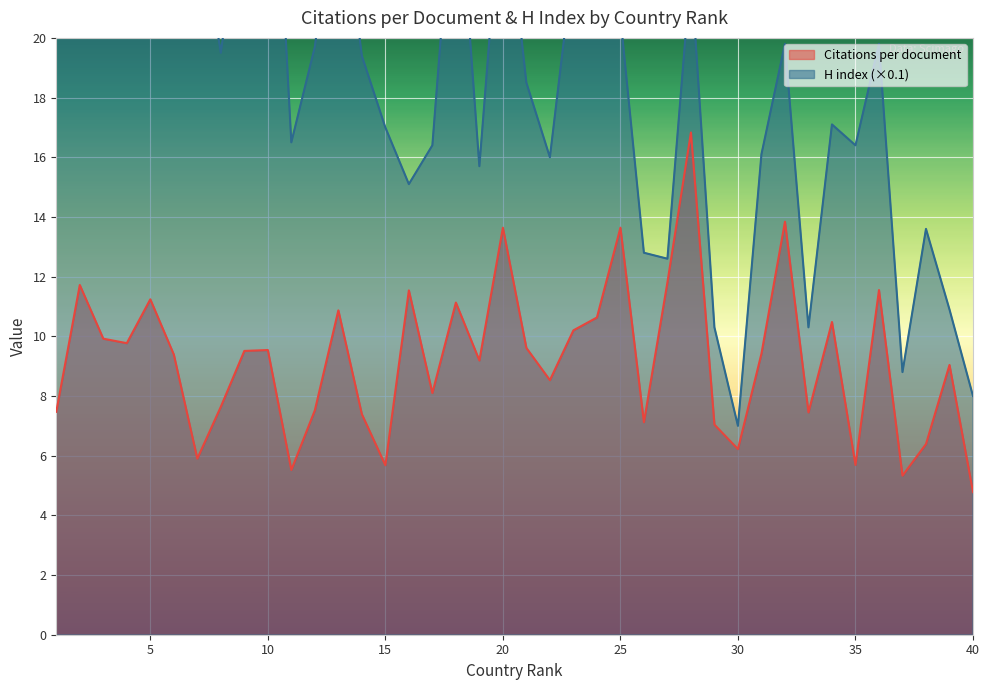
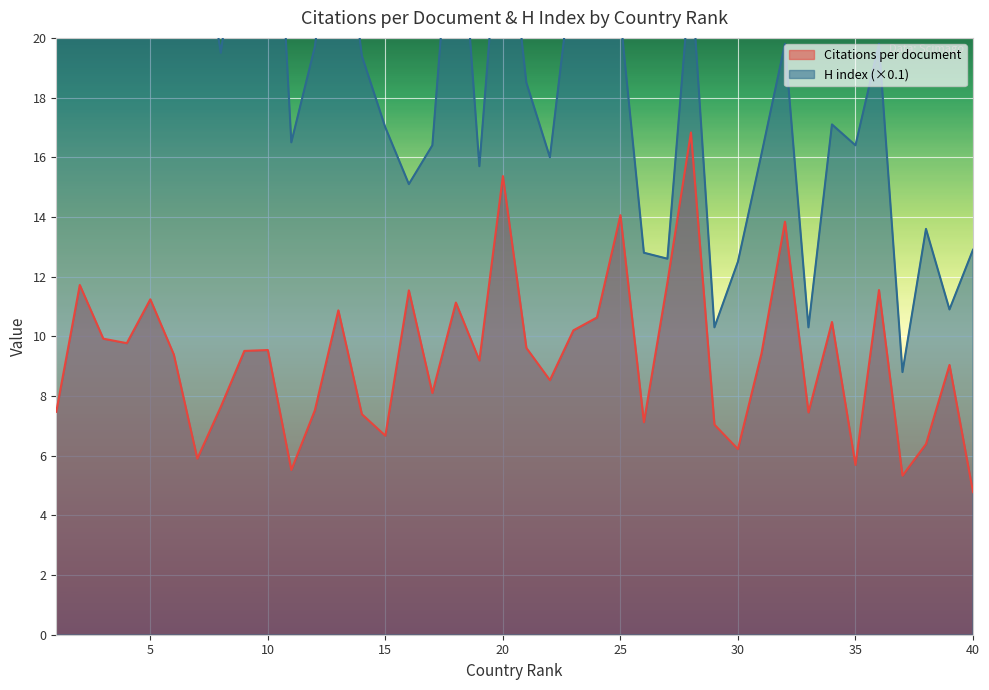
Citations per document, 15: 5.7 -> 6.7
Citations per document, 20: 13.6 -> 15.4
Citations per document, 25: 13.6 -> 14.1
H index (×0.1), 30: 7.0 -> 12.5
H index (×0.1), 40: 8.0 -> 12.9
